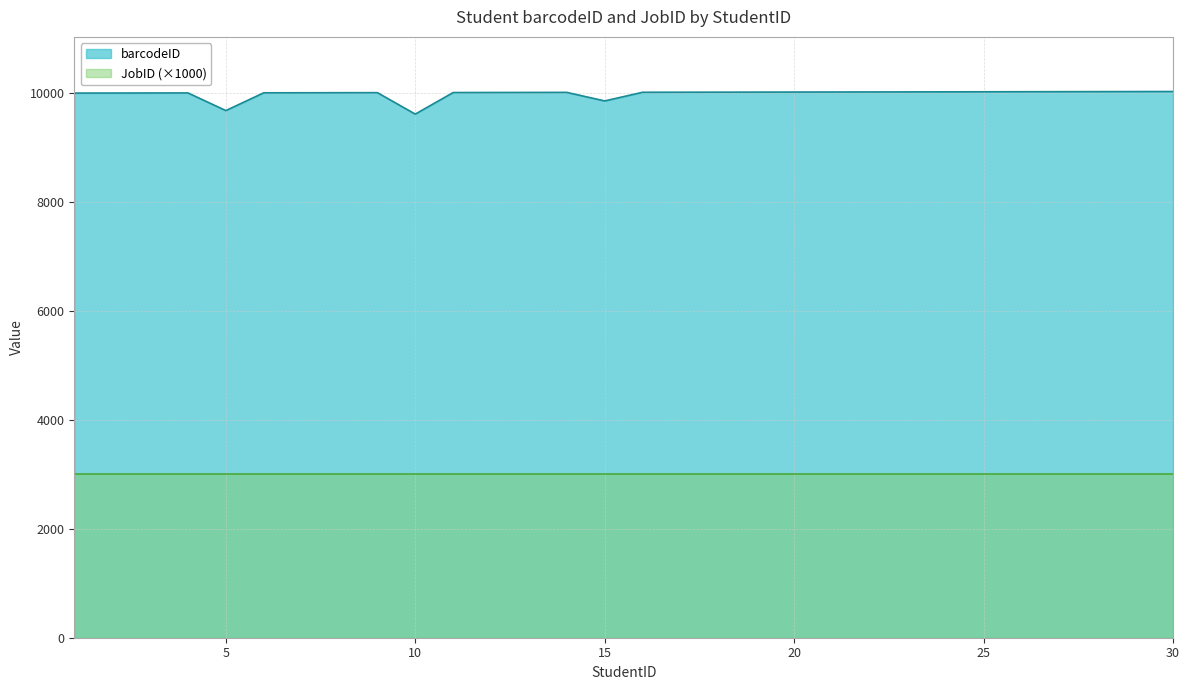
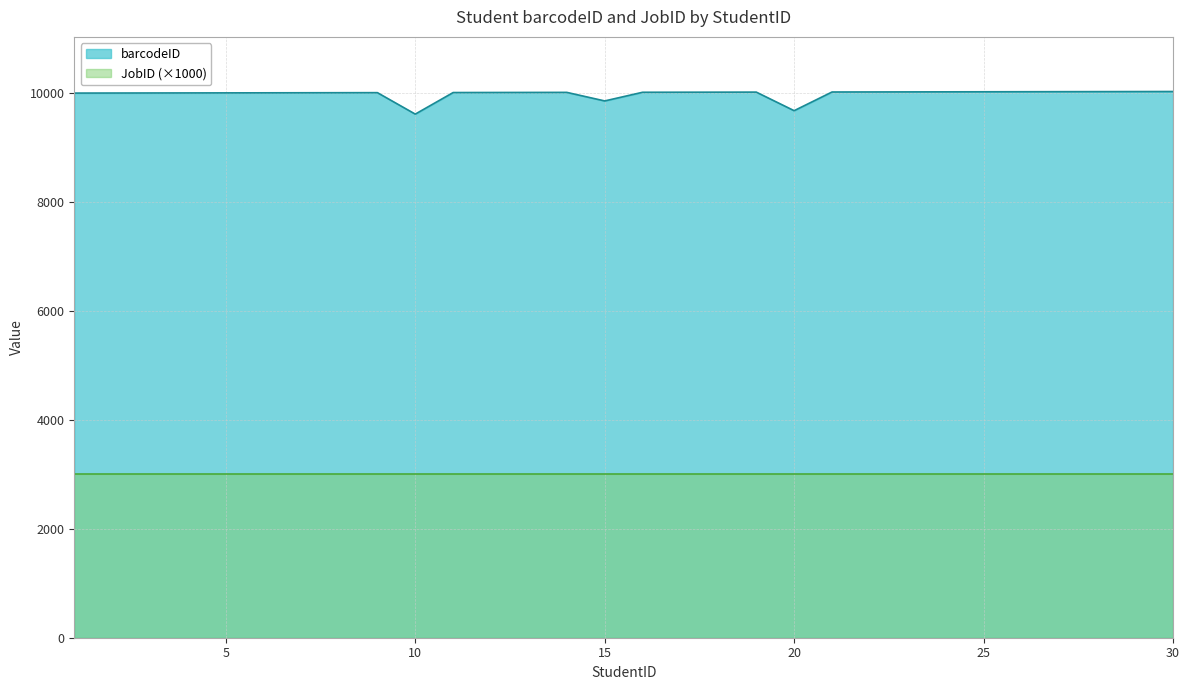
barcodeID, 5: 9700 -> 10000
barcodeID, 20: 10000 -> 9700
